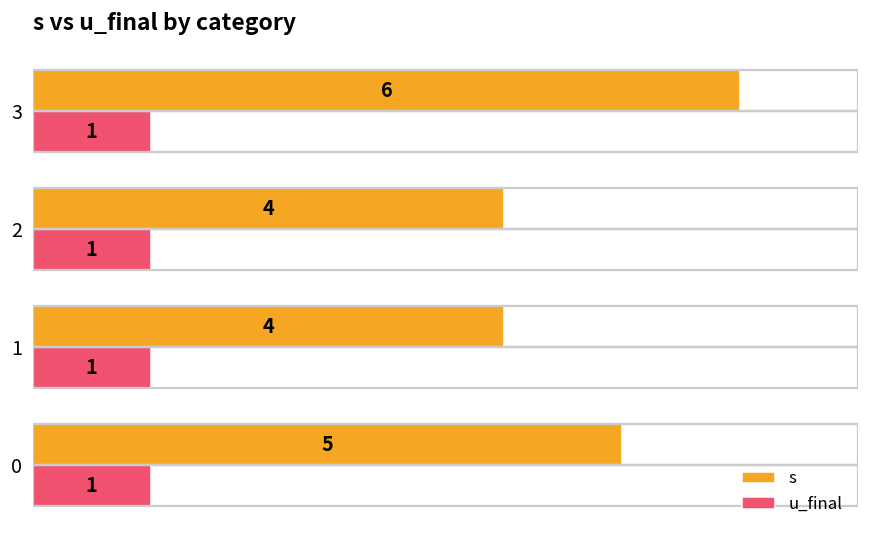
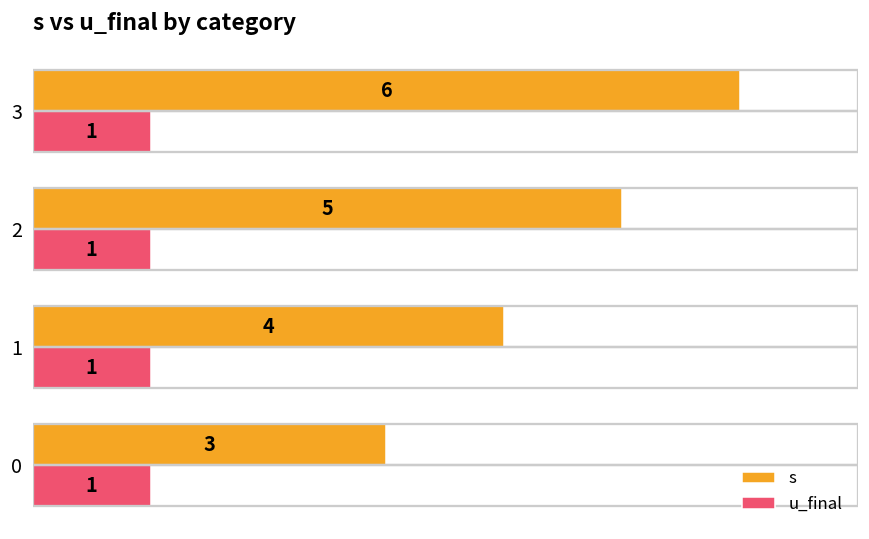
s, 2: 4 -> 5
s, 0: 5 -> 3
